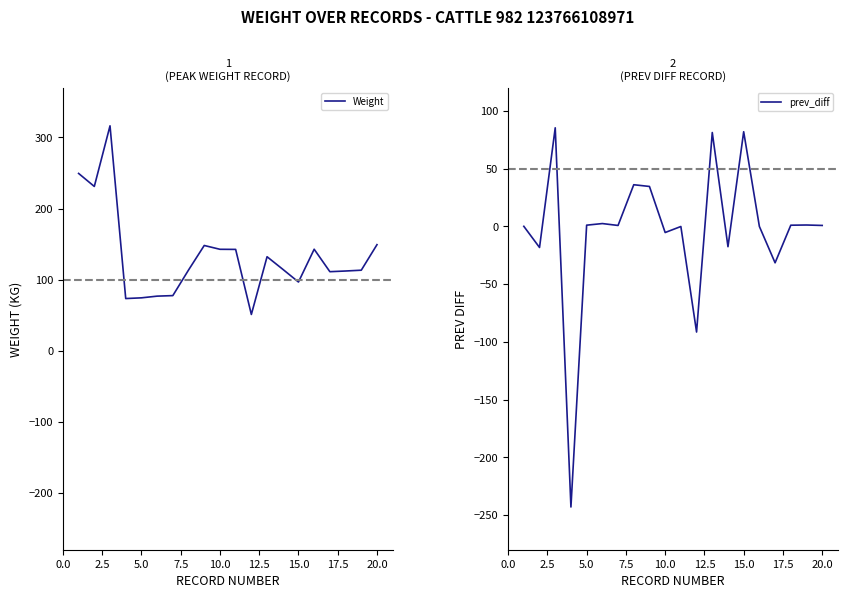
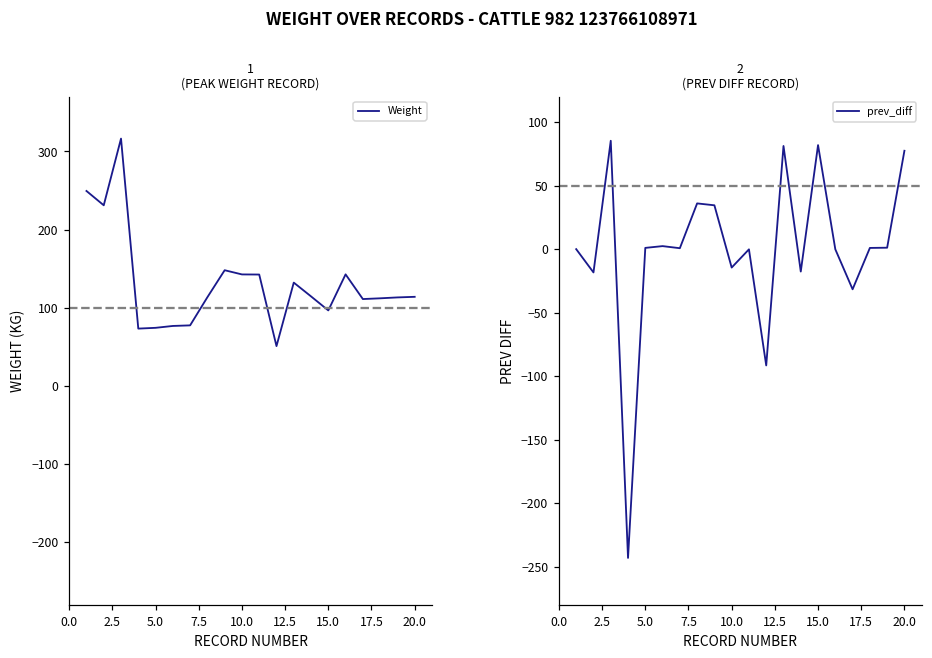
1 (PEAK WEIGHT RECORD), 20.0: 150 -> 110
2 (PREV DIFF RECORD), 10.0: -5 -> -14
2 (PREV DIFF RECORD), 20.0: 1 -> 77
